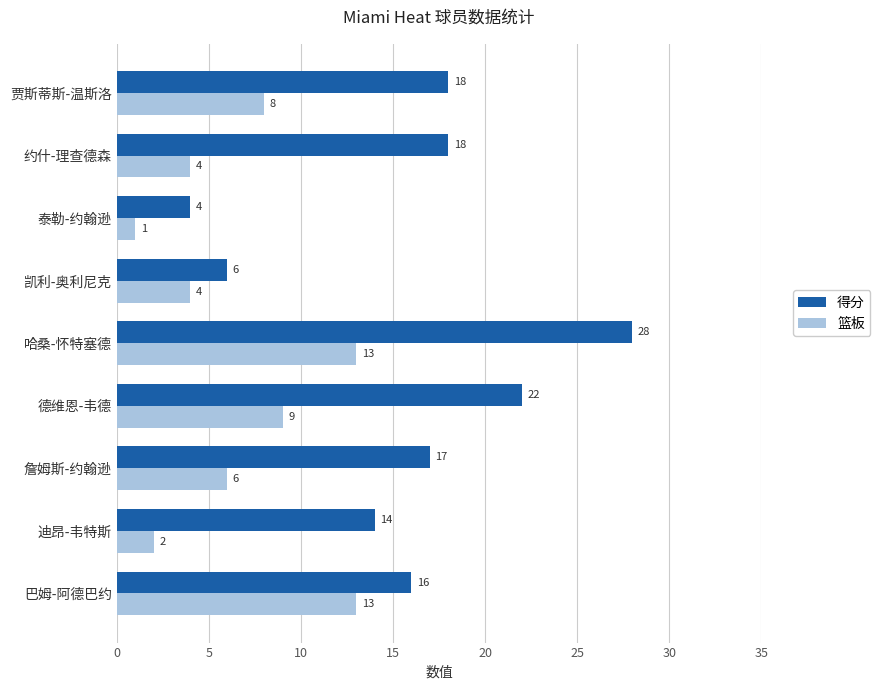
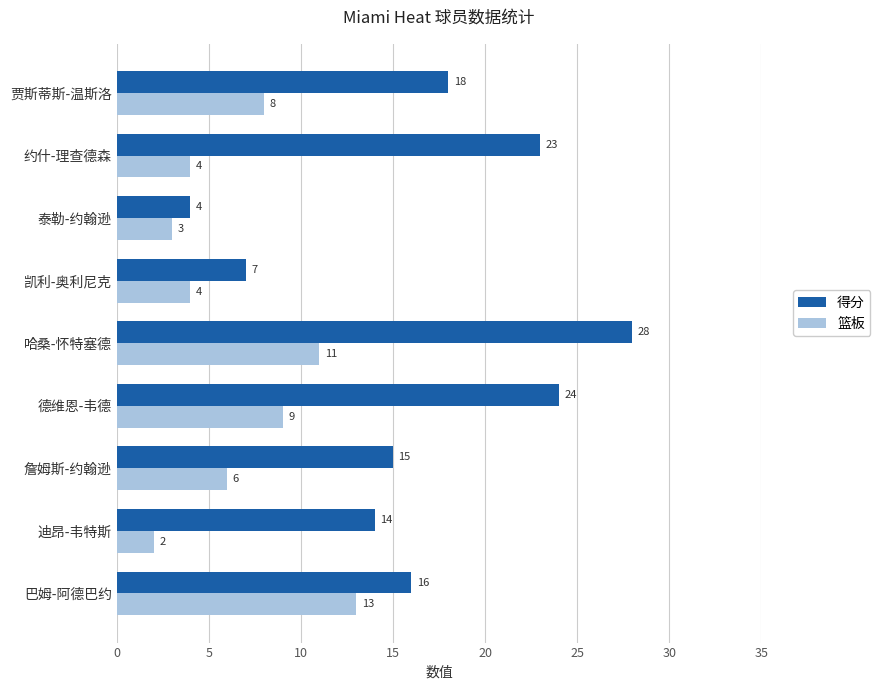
得分, 约什-理查德森: 18 -> 23
篮板, 泰勒-约翰逊: 1 -> 3
得分, 凯利-奥利尼克: 6 -> 7
篮板, 哈桑-怀特塞德: 13 -> 11
得分, 德维恩-韦德: 22 -> 24
得分, 詹姆斯-约翰逊: 17 -> 15
